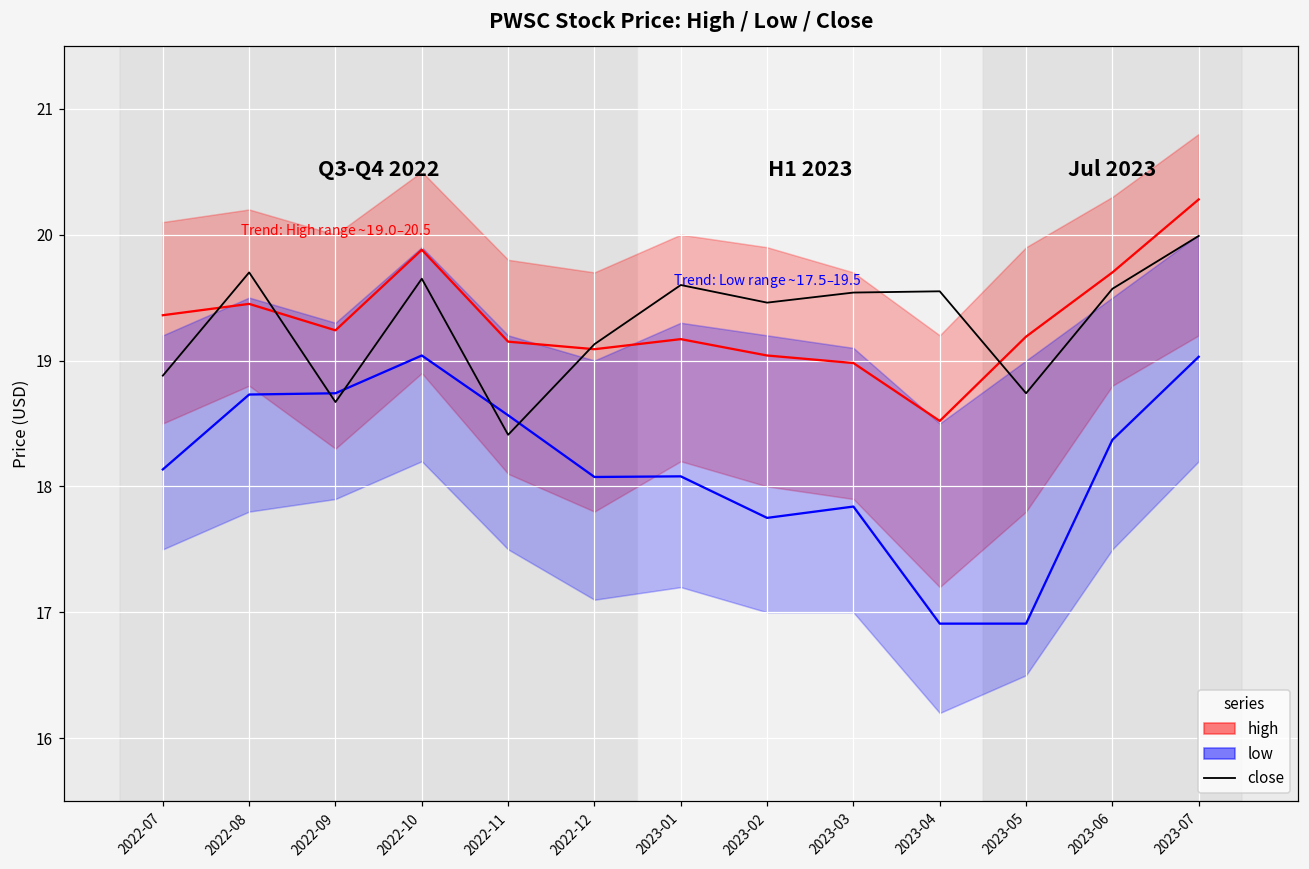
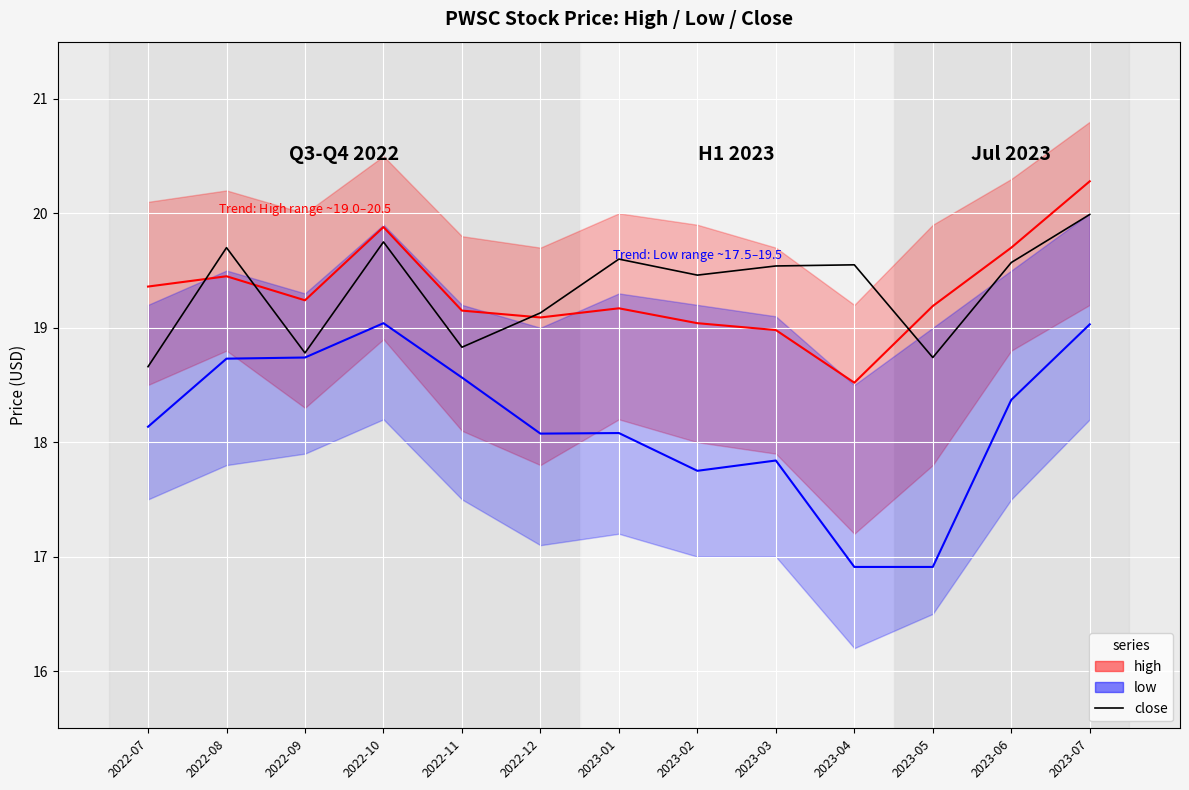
close, 2022-07: 18.88 -> 18.66
close, 2022-09: 18.67 -> 18.78
close, 2022-10: 19.65 -> 19.75
close, 2022-11: 18.41 -> 18.83
